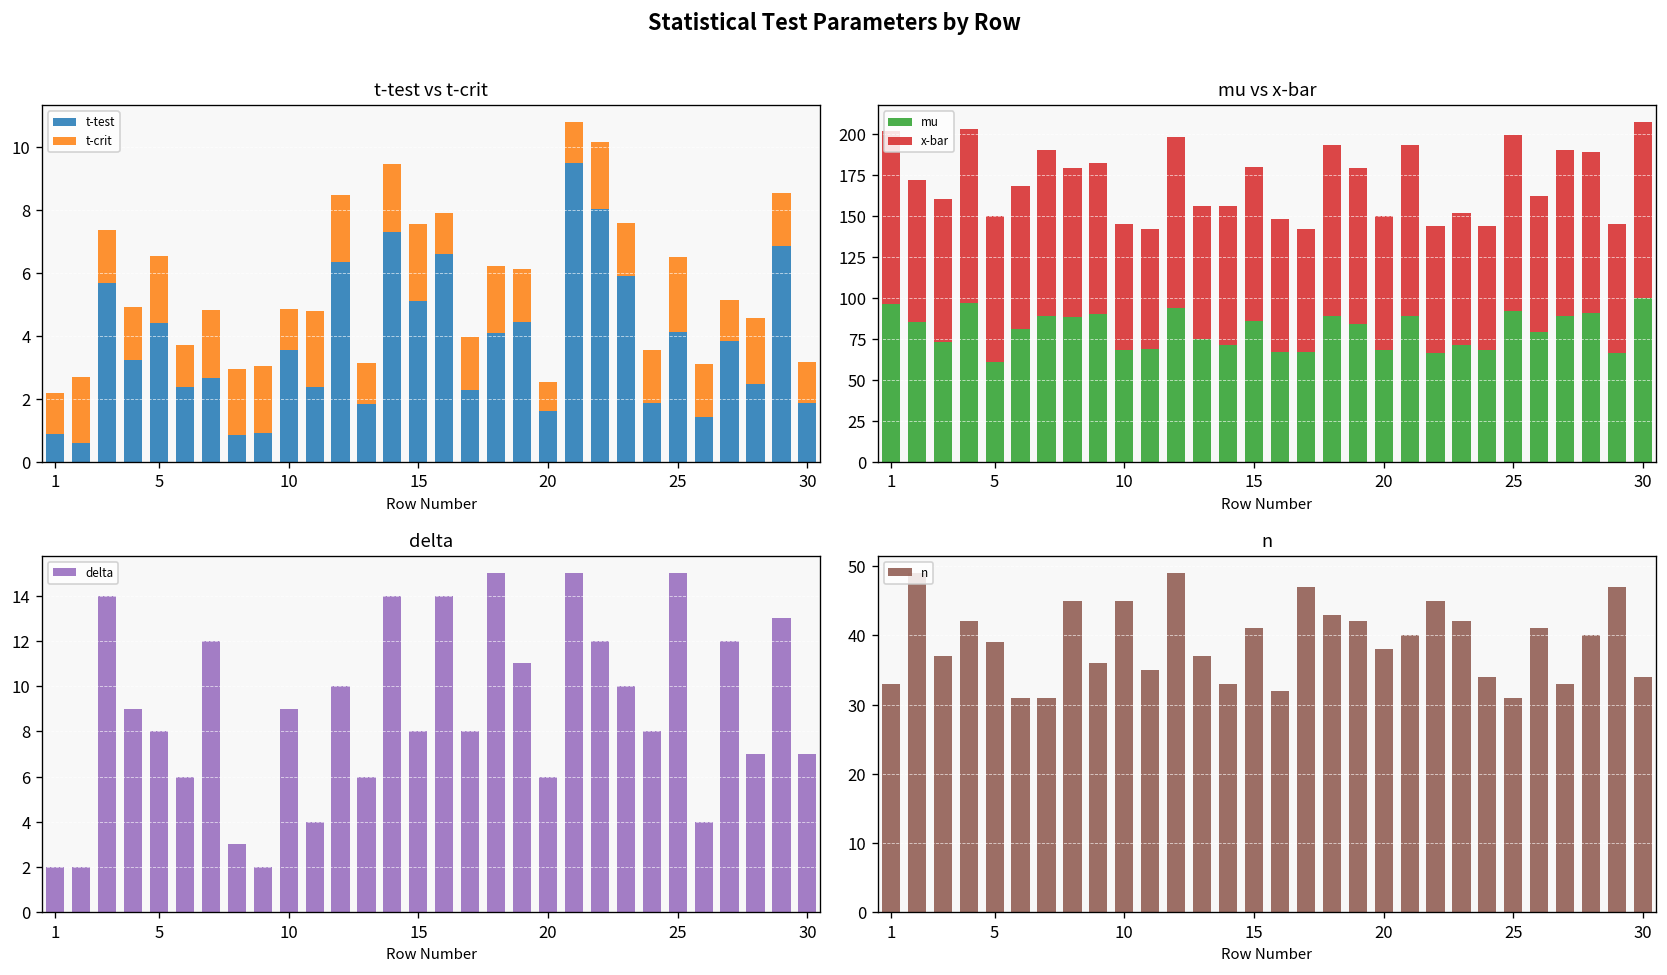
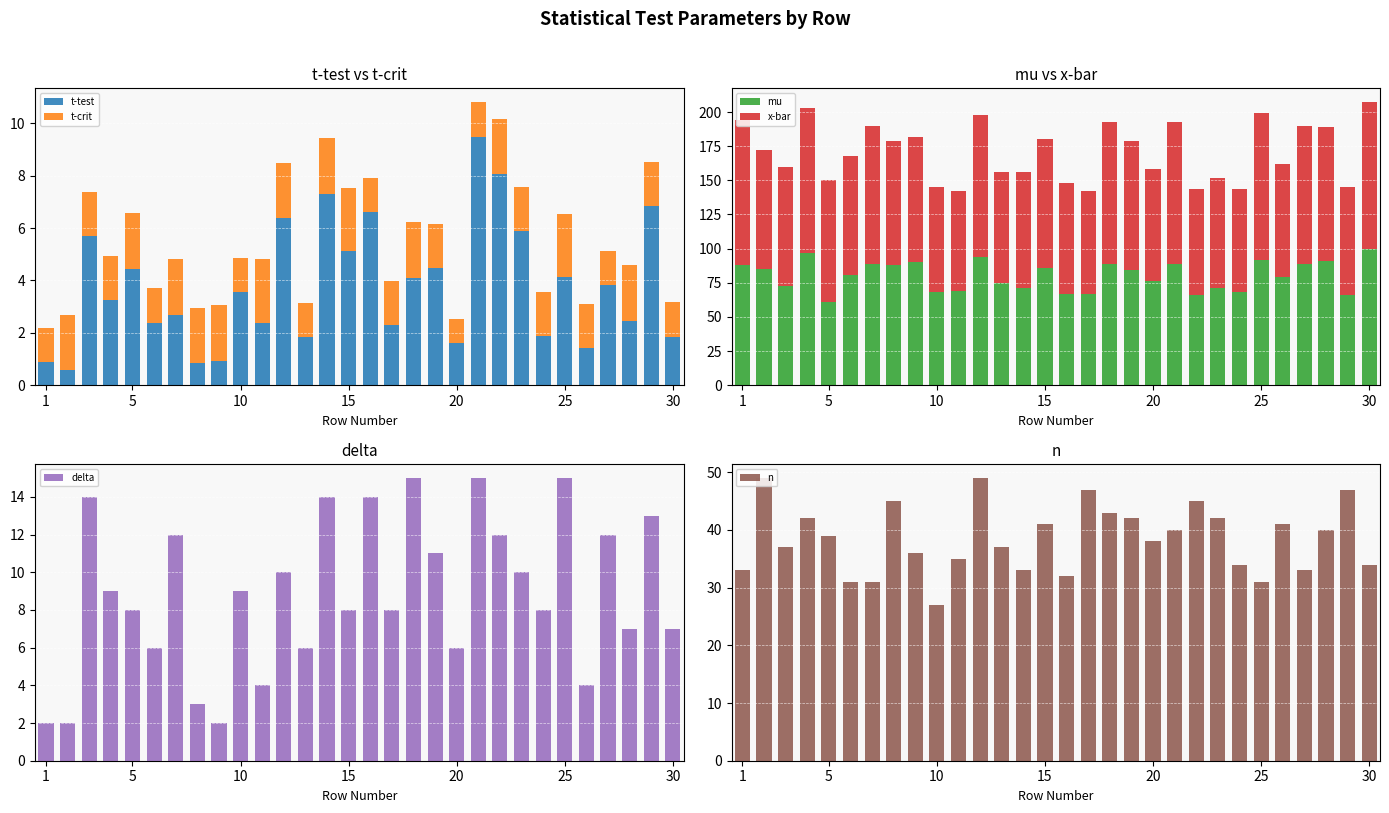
mu vs x-bar, mu, 1: 96 -> 88
mu vs x-bar, mu, 20: 68 -> 76
n, 10: 45 -> 27
